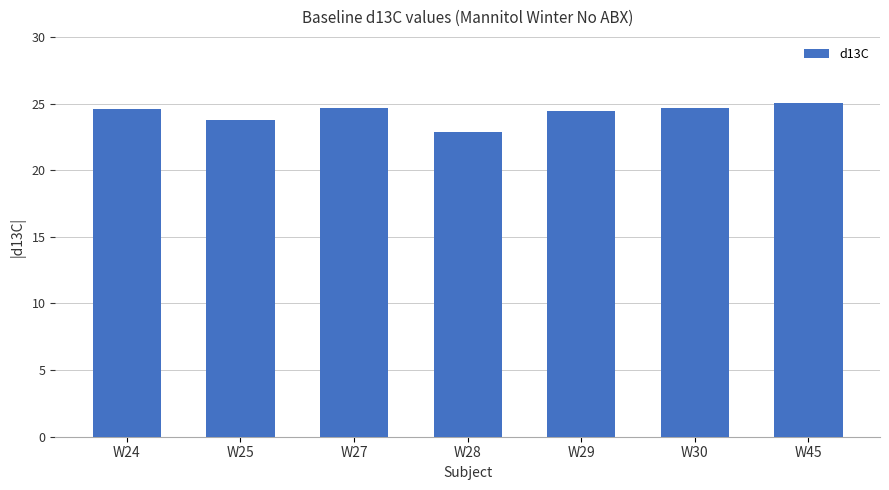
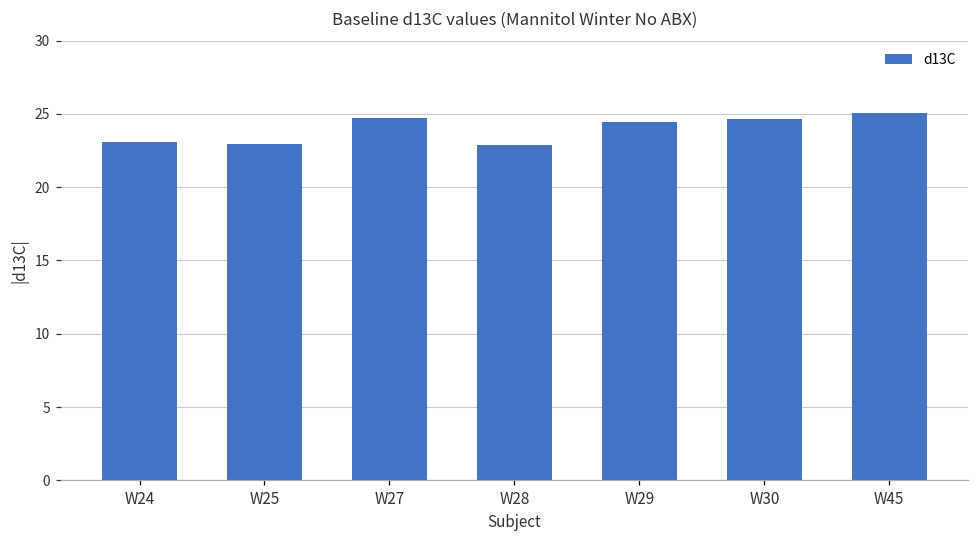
W24: 24.6 -> 23.1
W25: 23.8 -> 23.0
